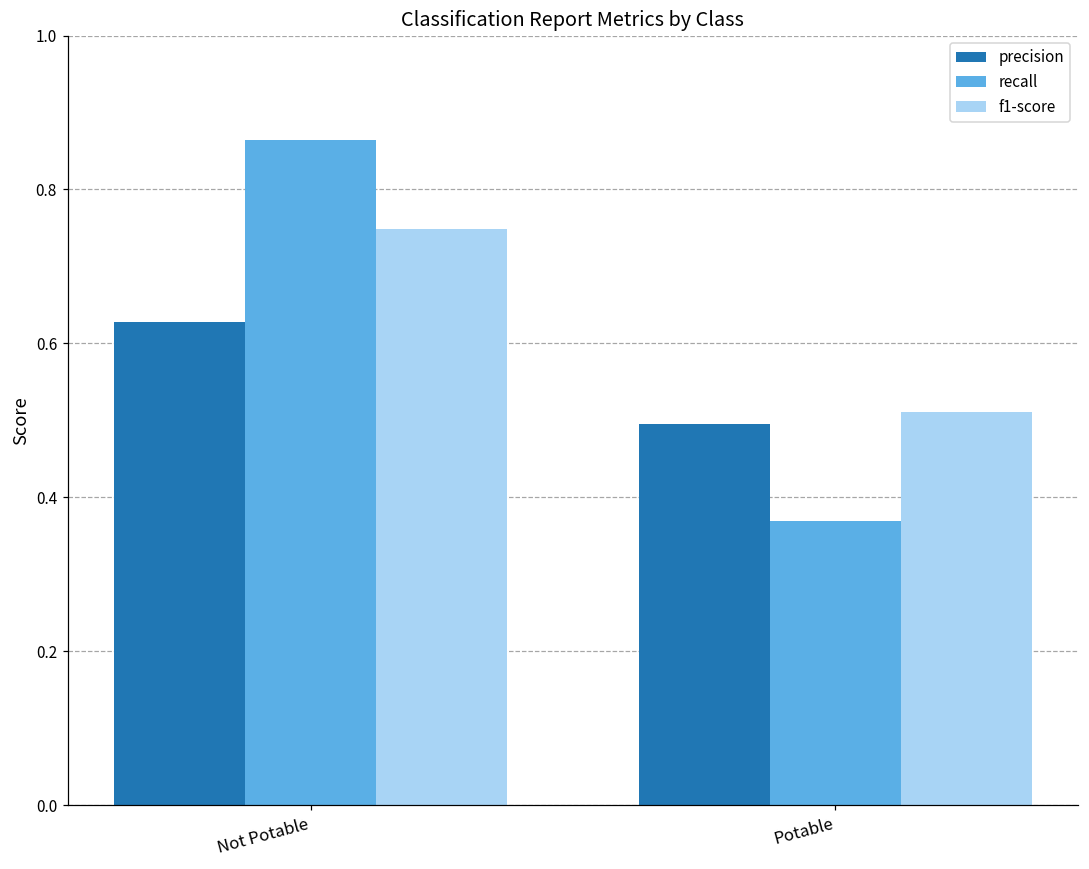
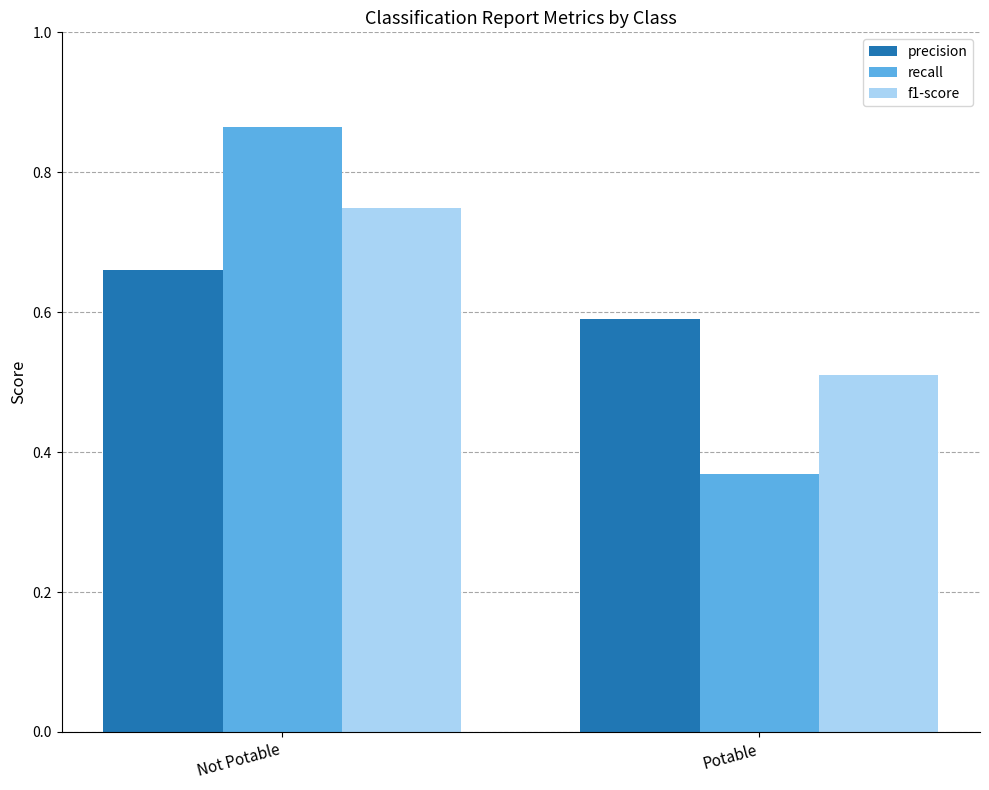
precision, Not Potable: 0.63 -> 0.66
precision, Potable: 0.49 -> 0.59
